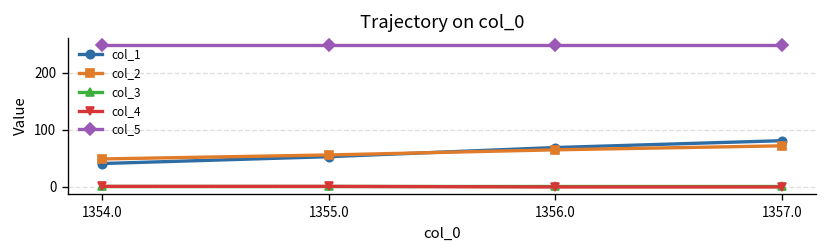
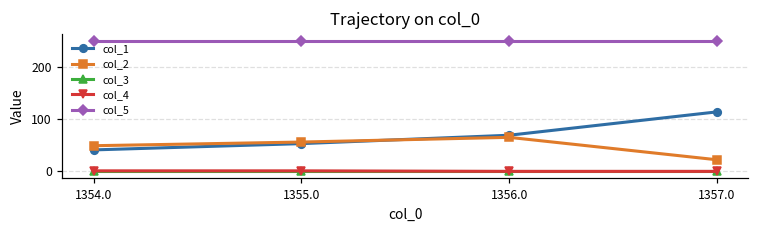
col_1, 1357.0: 80 -> 110
col_2, 1357.0: 70 -> 20
